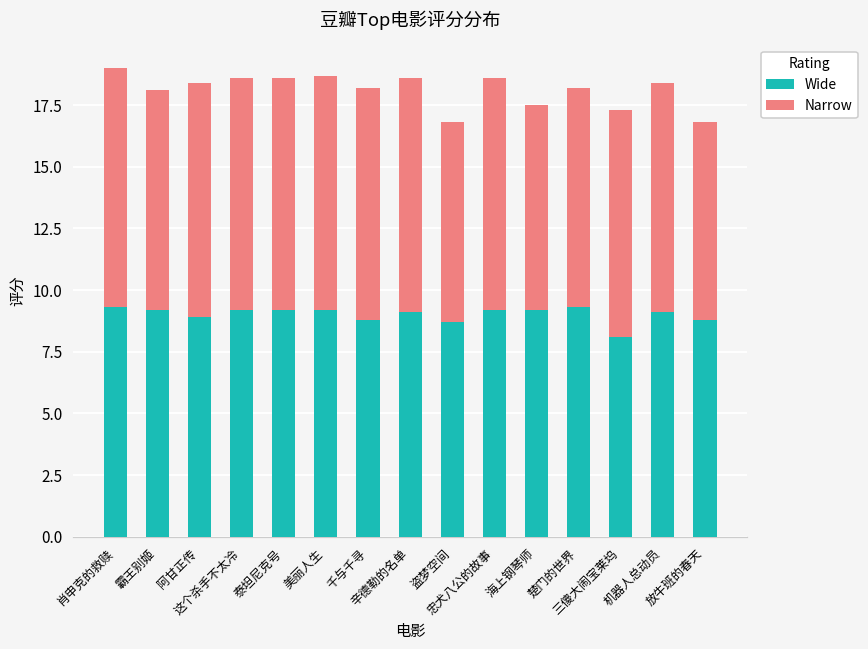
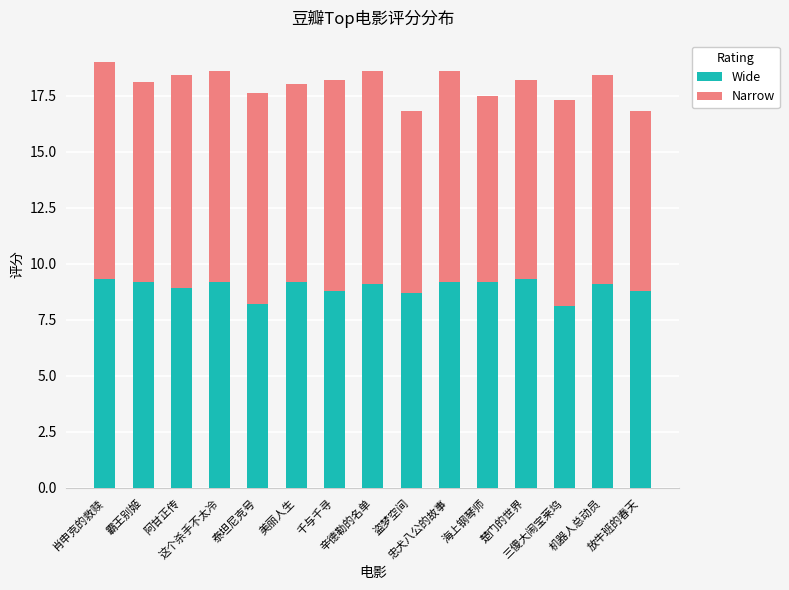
Wide, 泰坦尼克号: 9.2 -> 8.2
Narrow, 美丽人生: 9.5 -> 8.8
